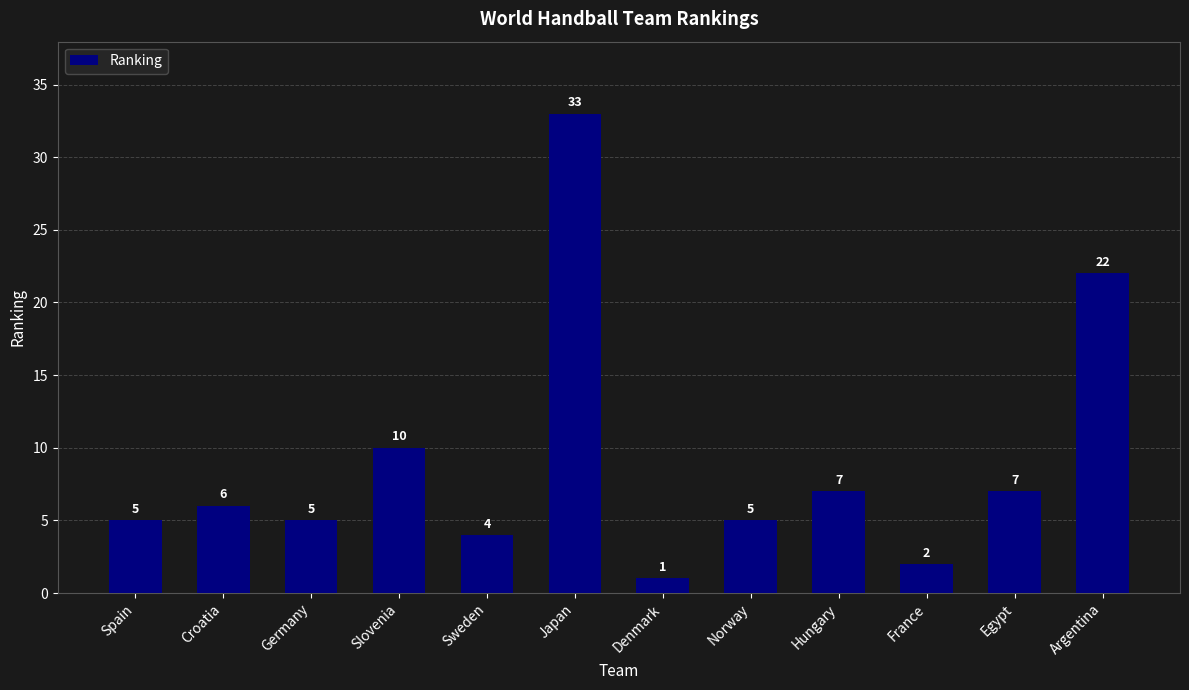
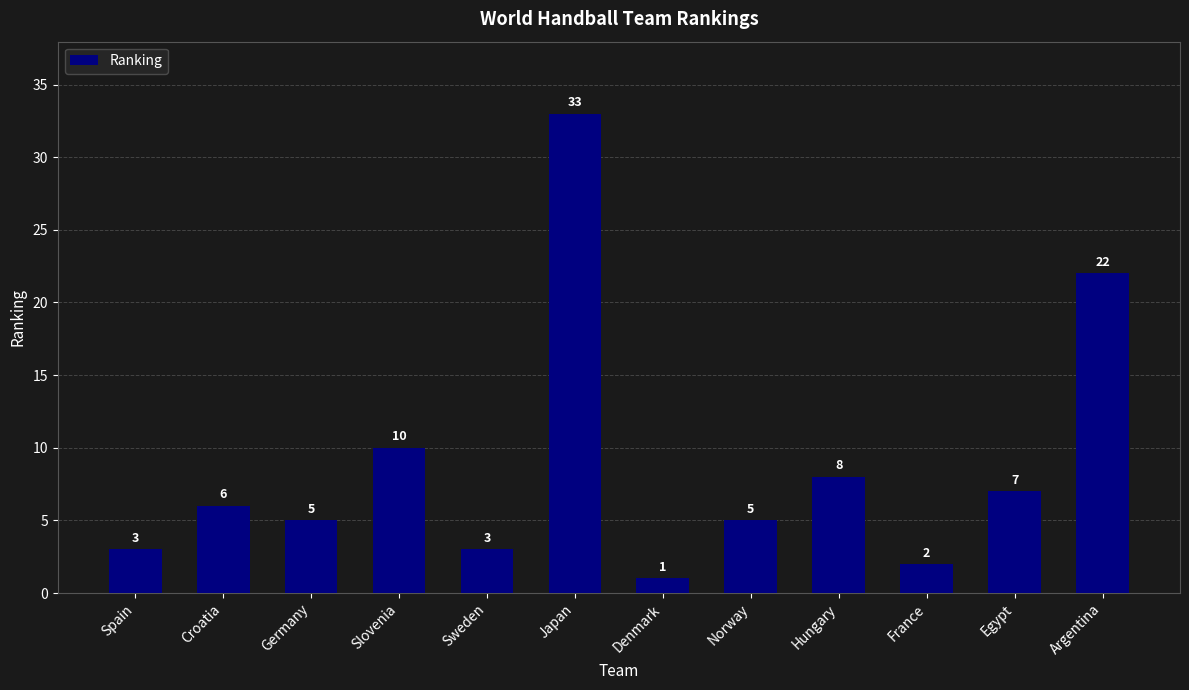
Spain: 5 -> 3
Sweden: 4 -> 3
Hungary: 7 -> 8
